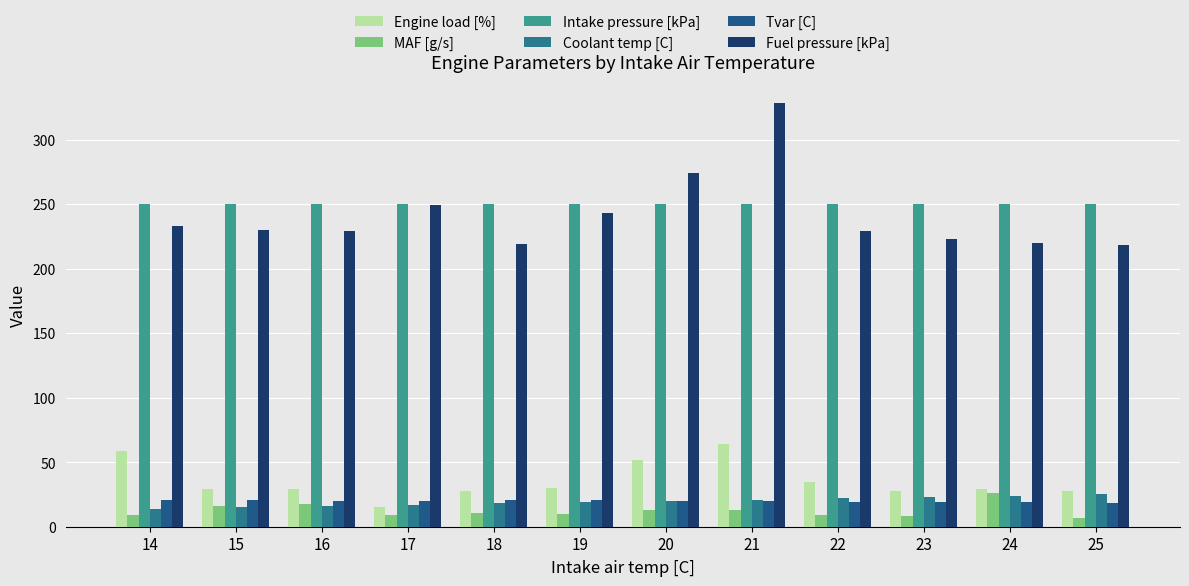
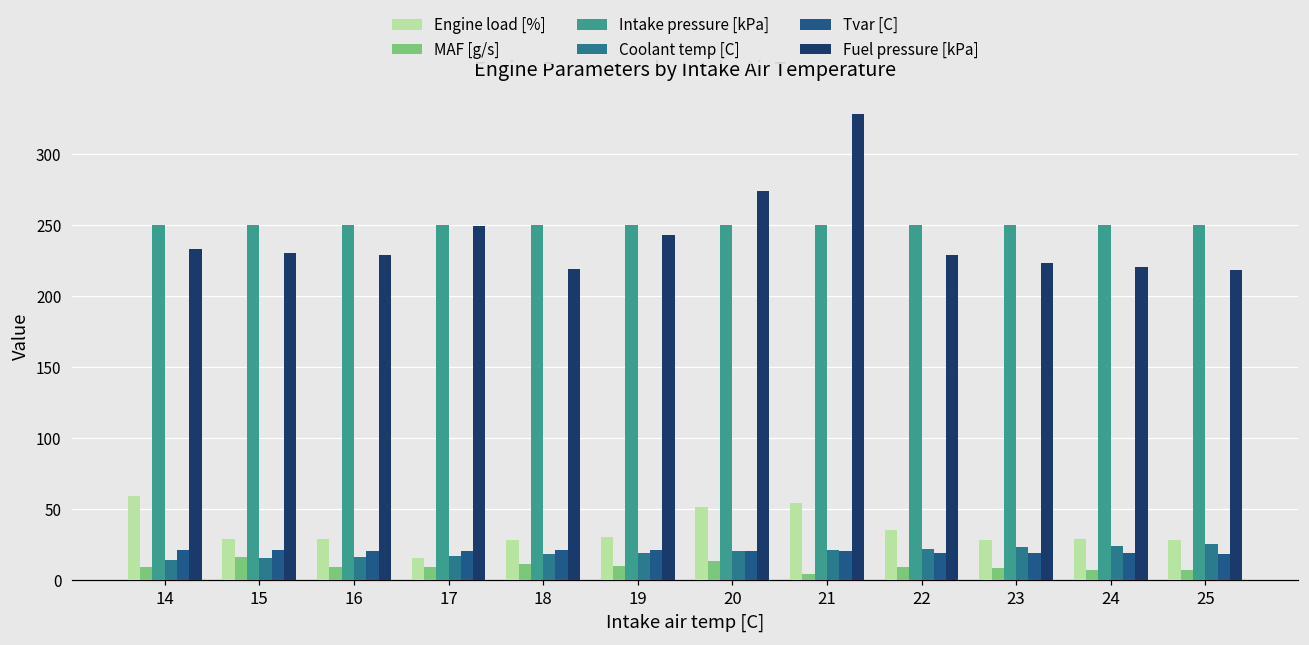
MAF [g/s], 16: 18 -> 9
Engine load [%], 21: 64 -> 54
MAF [g/s], 21: 13 -> 4
MAF [g/s], 24: 26 -> 7
